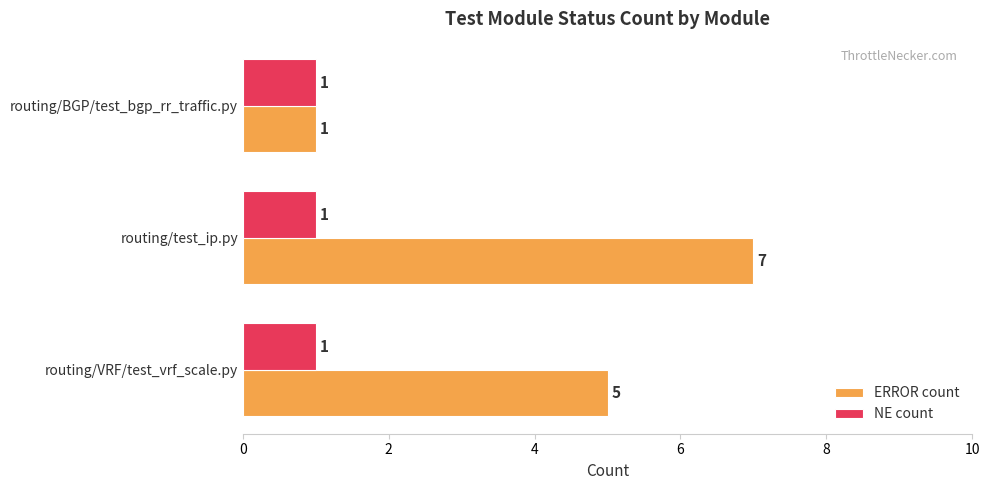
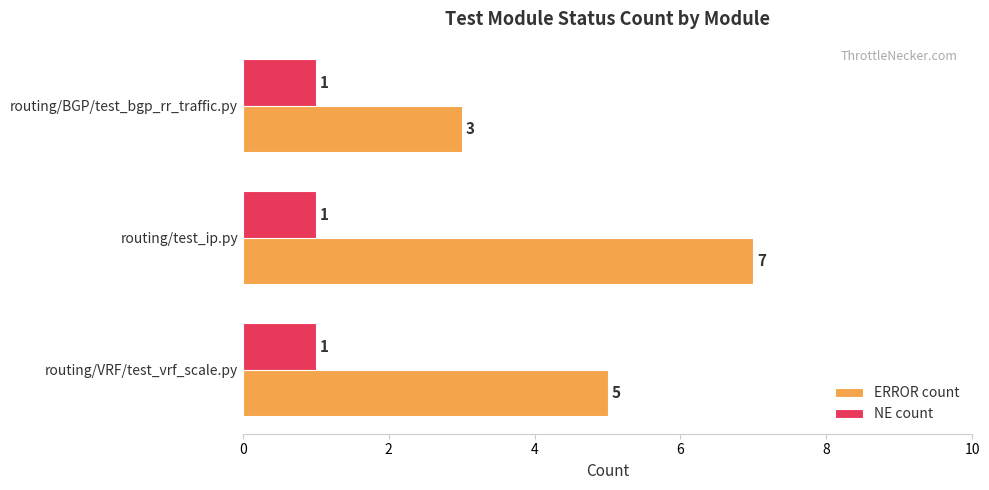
ERROR count, routing/BGP/test_bgp_rr_traffic.py: 1 -> 3
